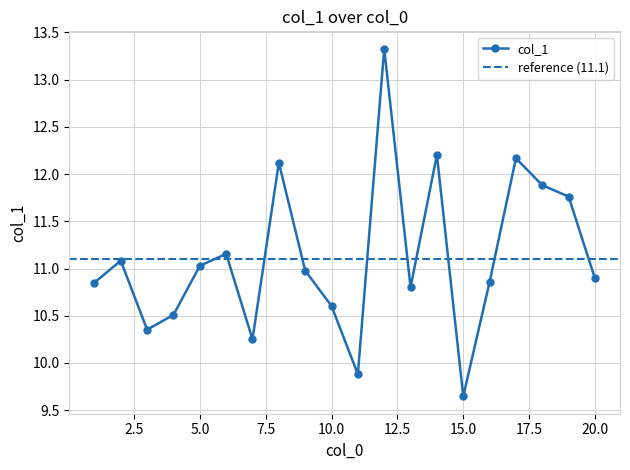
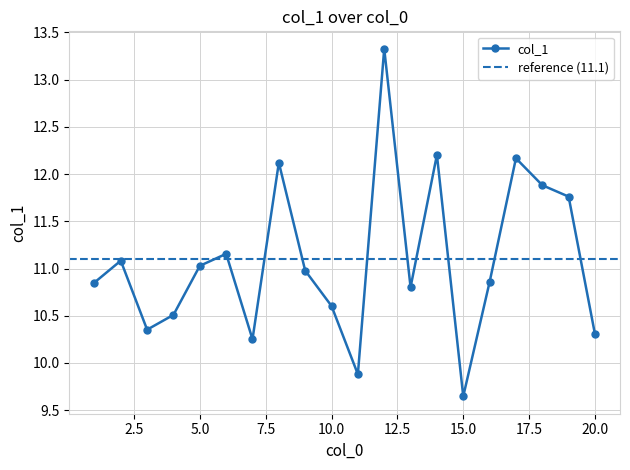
20.0: 10.9 -> 10.3
